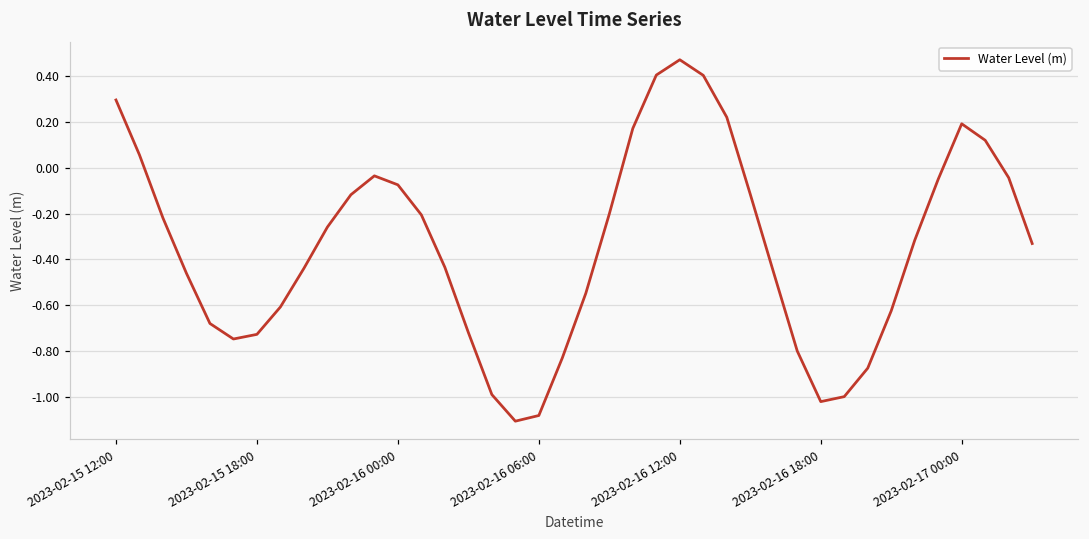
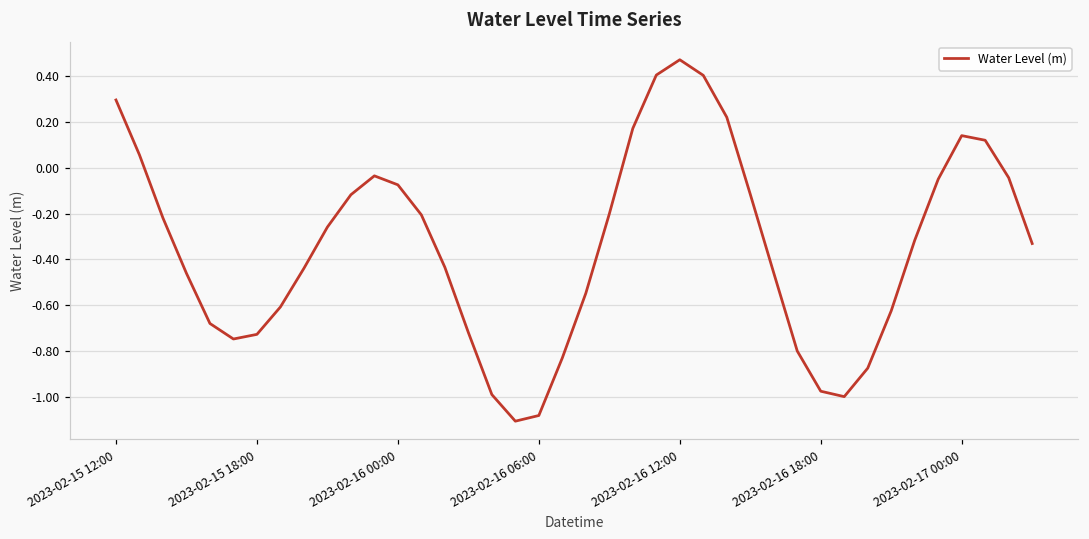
2023-02-16 18:00: -1.02 -> -0.97
2023-02-17 00:00: 0.19 -> 0.14
